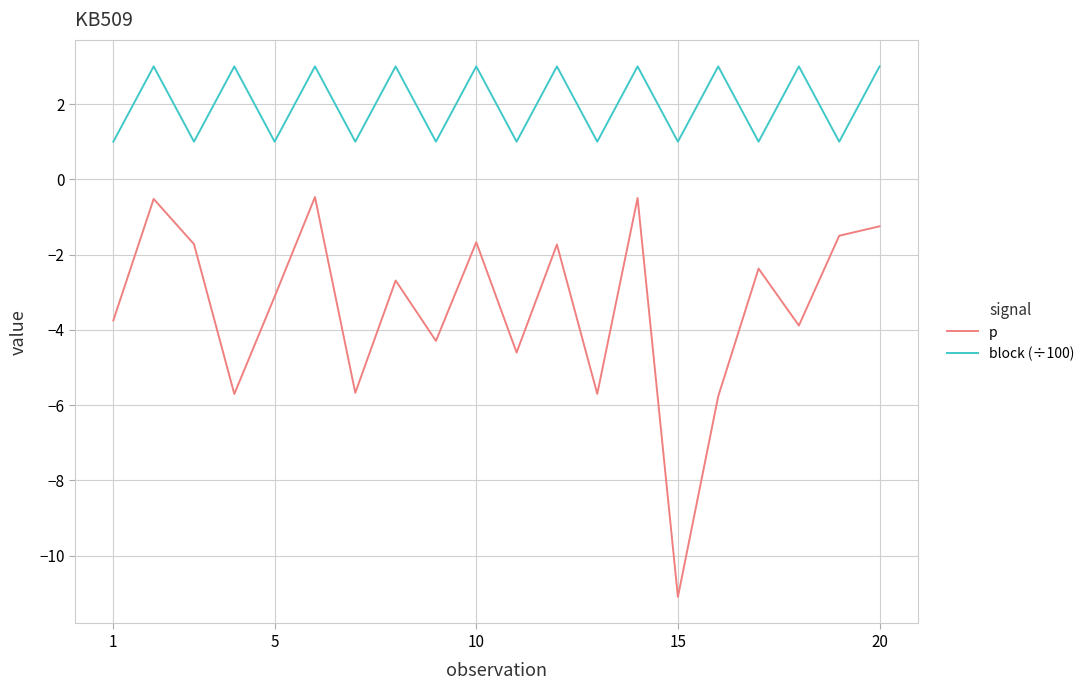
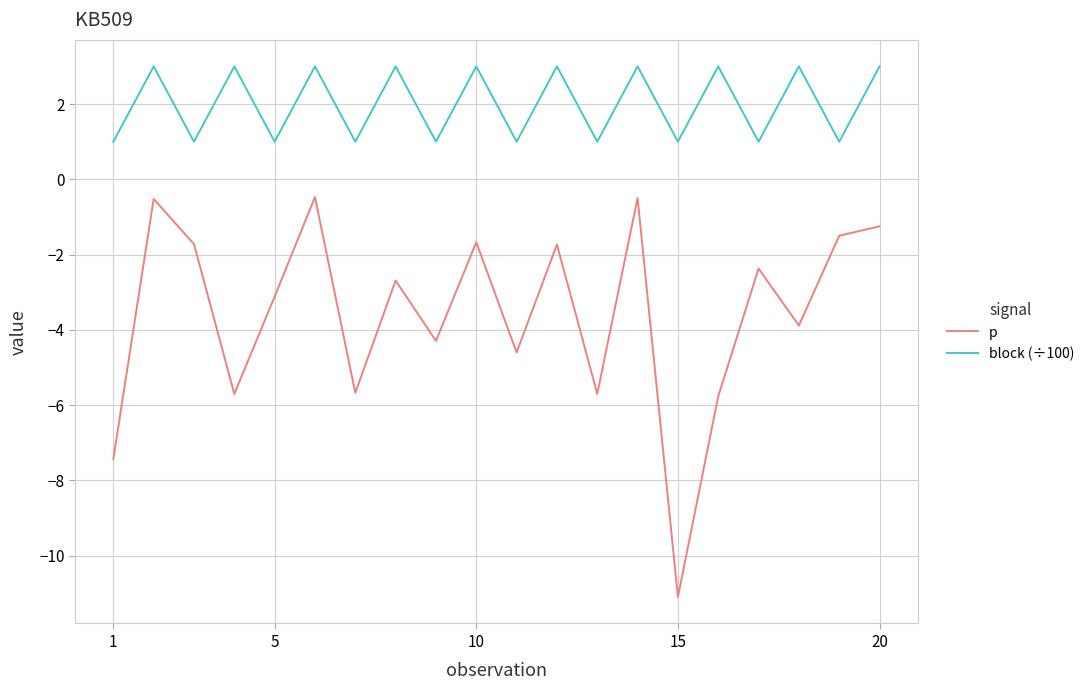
p, 1: -3.8 -> -7.4
